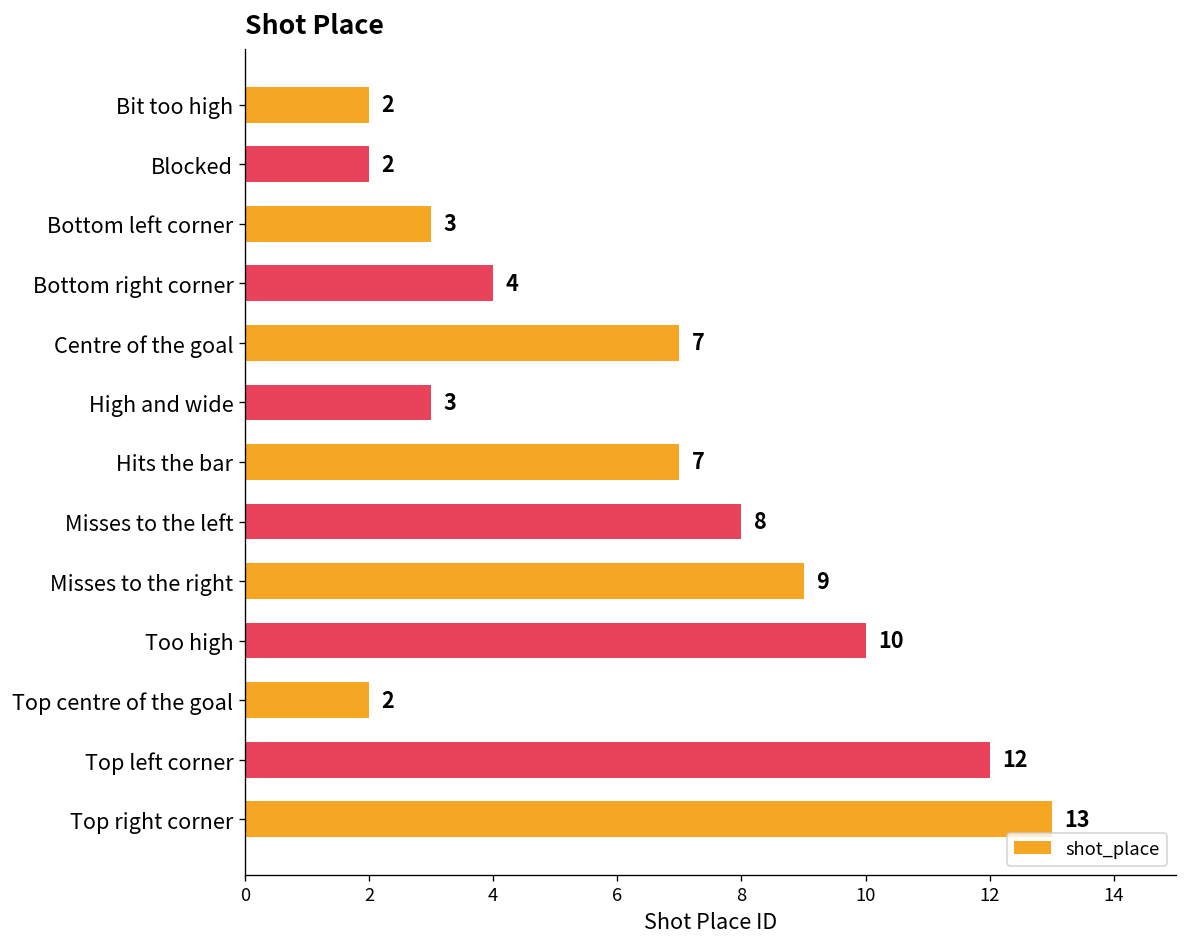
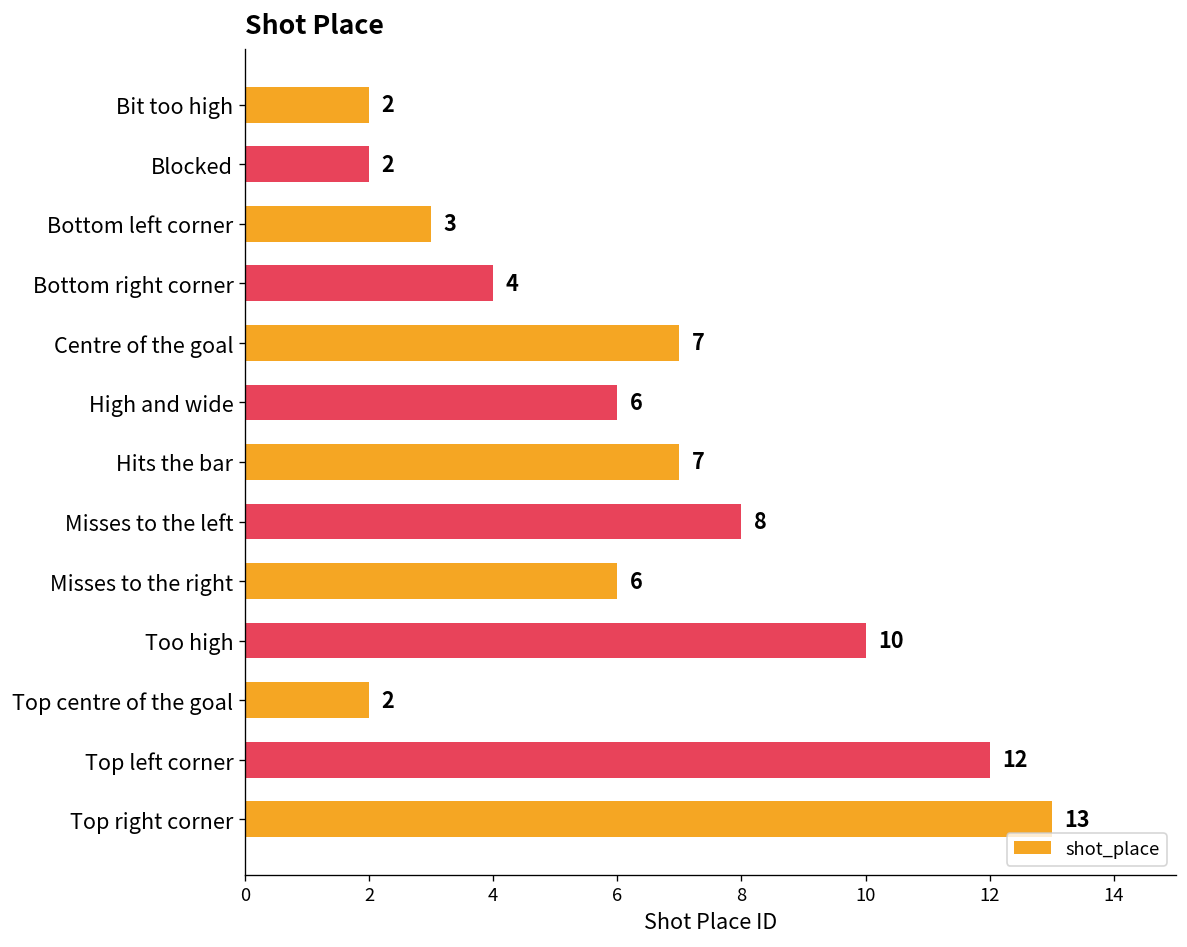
High and wide: 3 -> 6
Misses to the right: 9 -> 6
